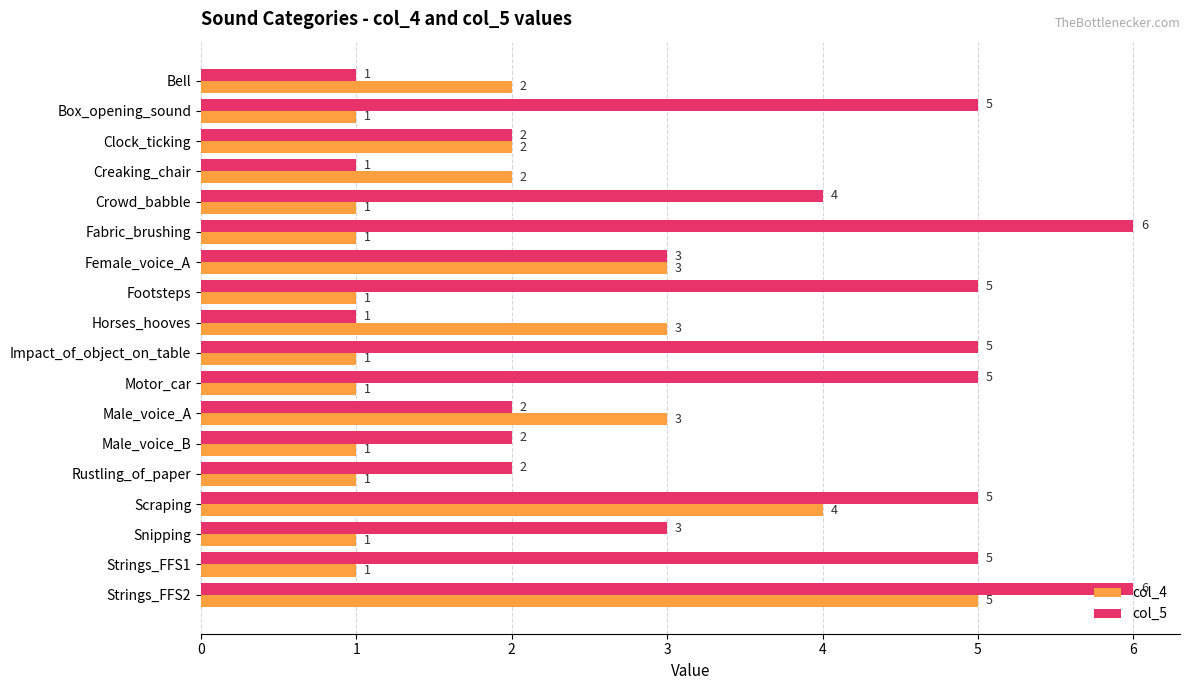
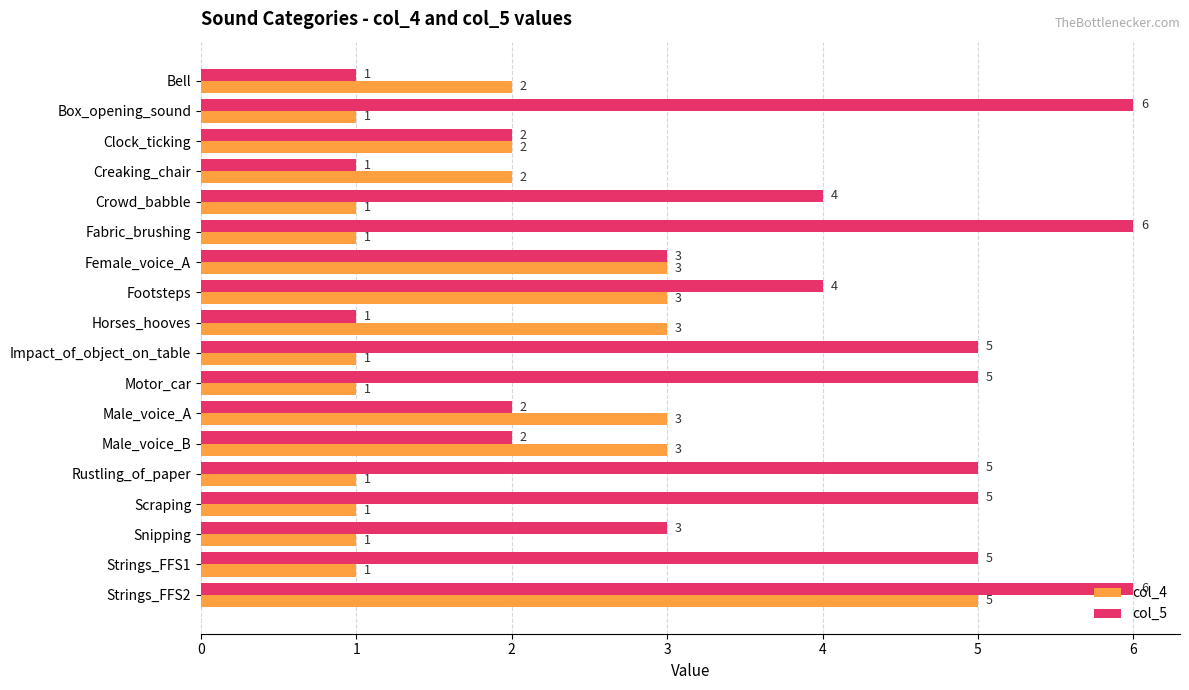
col_5, Box_opening_sound: 5 -> 6
col_5, Footsteps: 5 -> 4
col_4, Footsteps: 1 -> 3
col_4, Male_voice_B: 1 -> 3
col_5, Rustling_of_paper: 2 -> 5
col_4, Scraping: 4 -> 1
